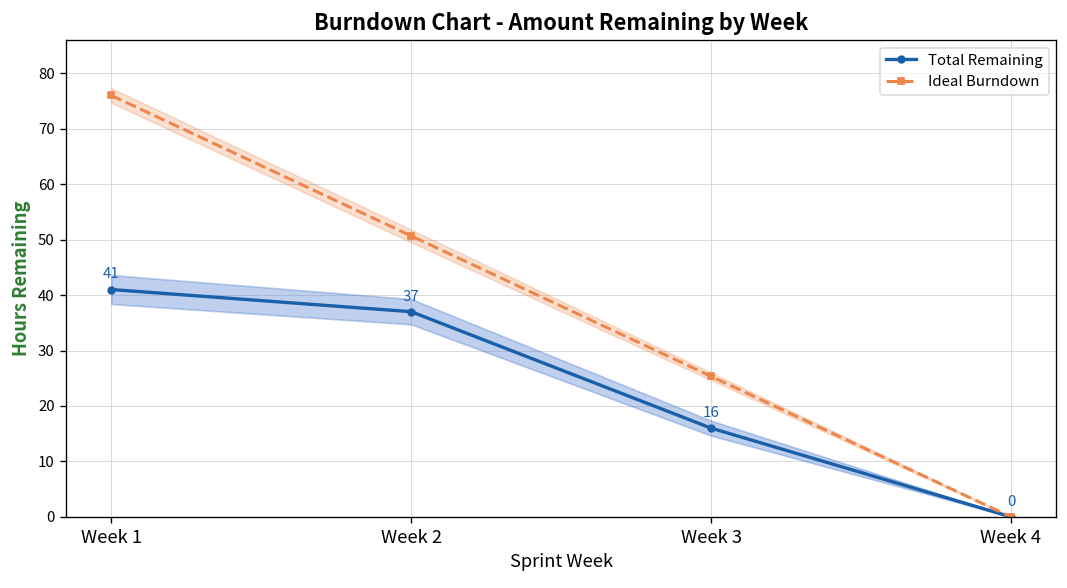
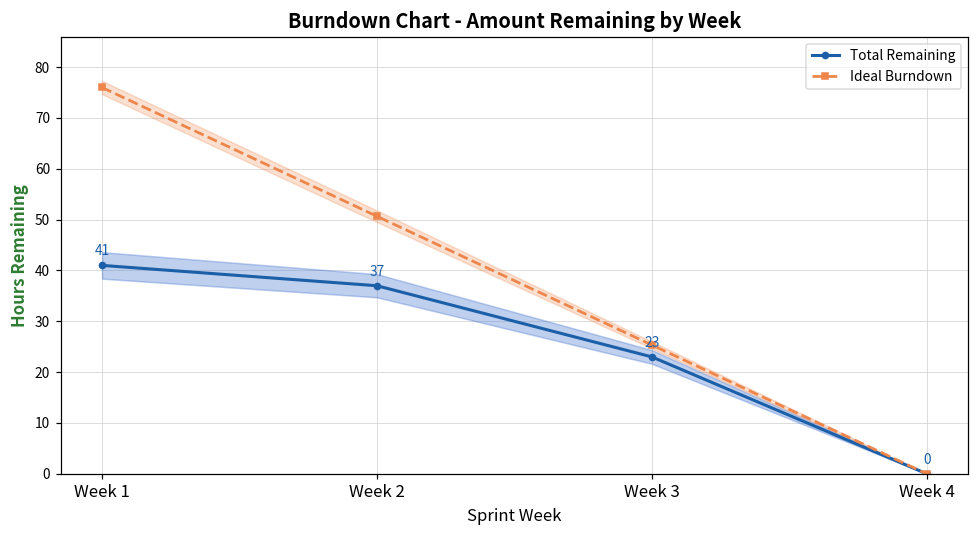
Total Remaining, Week 3: 16 -> 23
